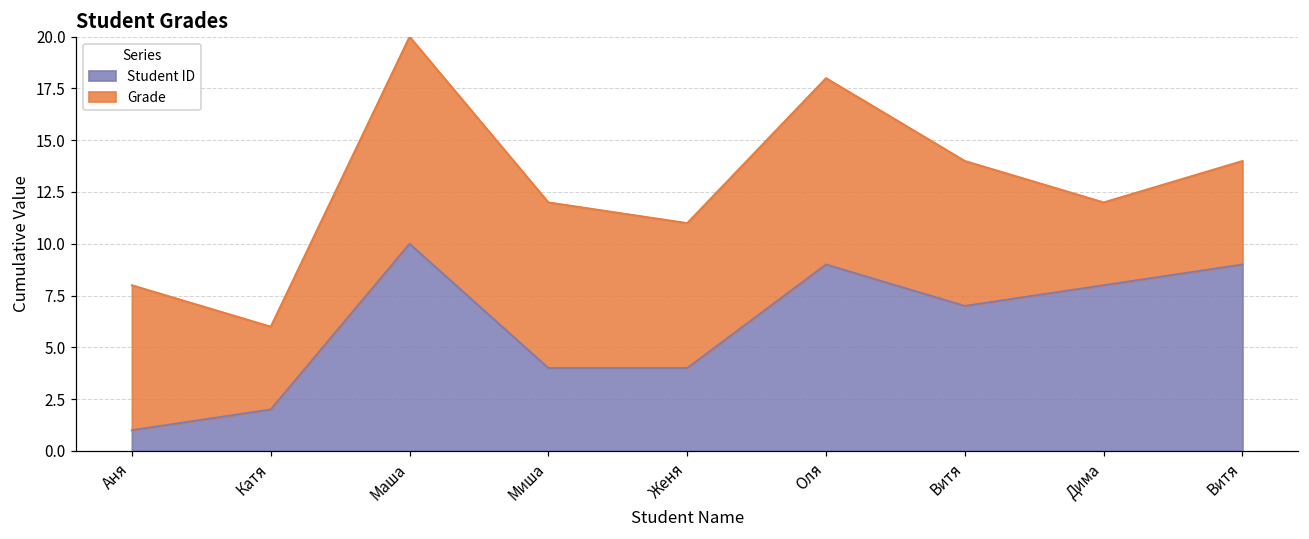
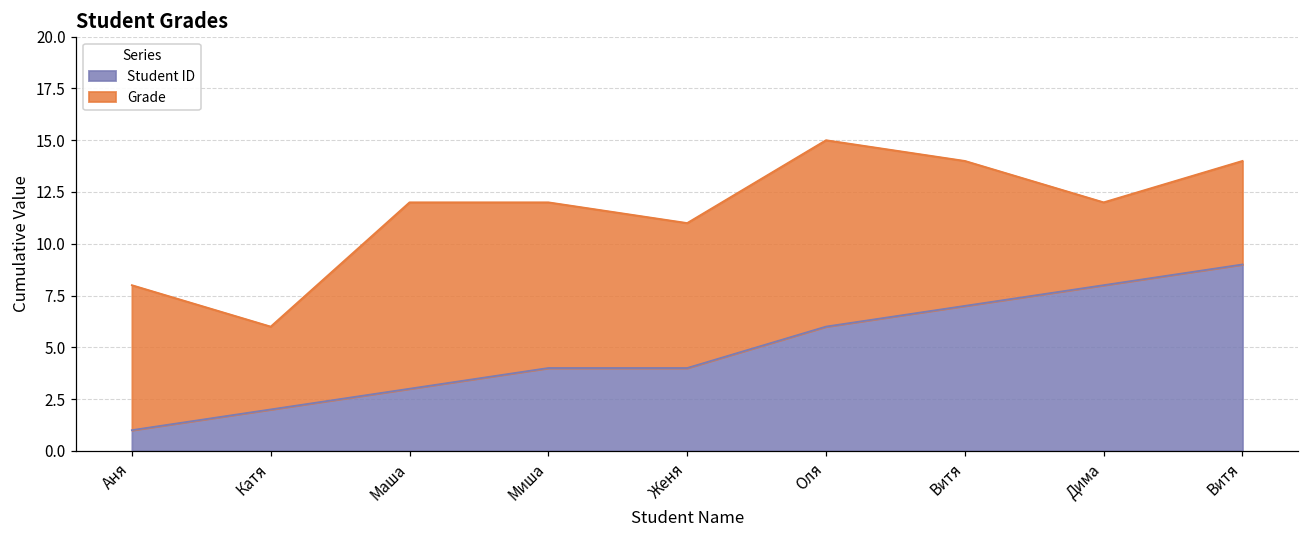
Student ID, Маша: 10 -> 3
Grade, Маша: 10 -> 9
Student ID, Оля: 9 -> 6
